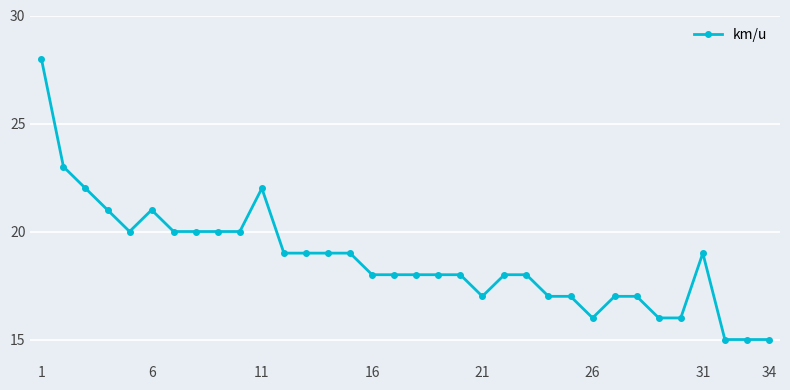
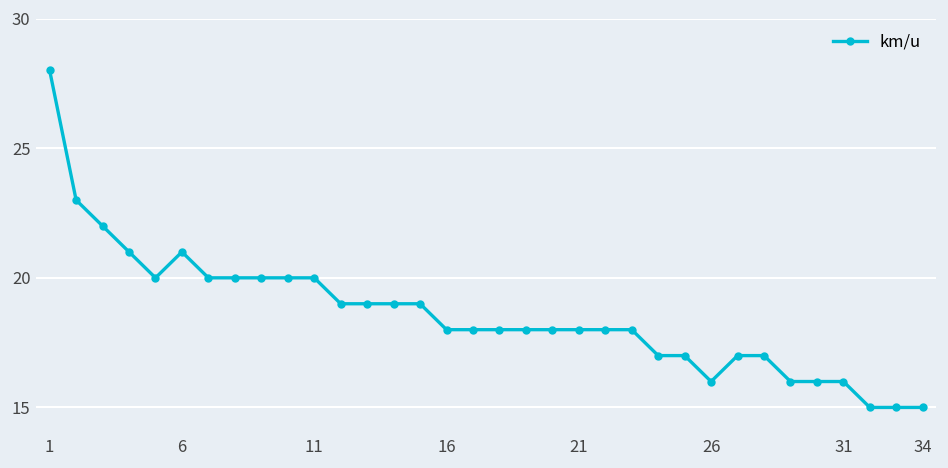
11: 22 -> 20
21: 17 -> 18
31: 19 -> 16
